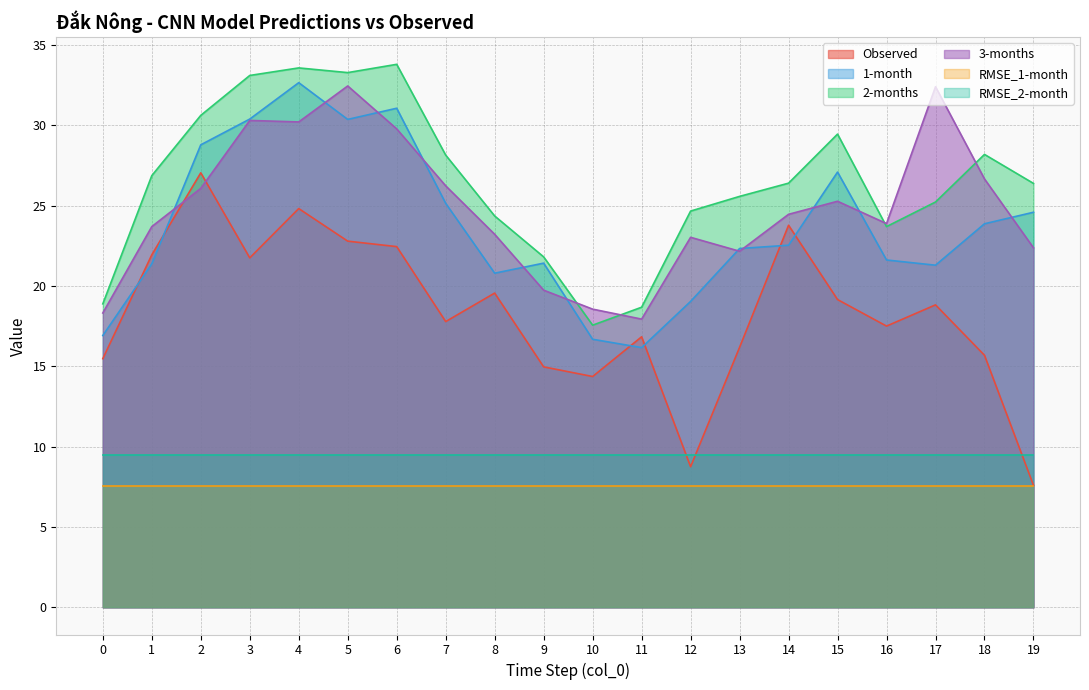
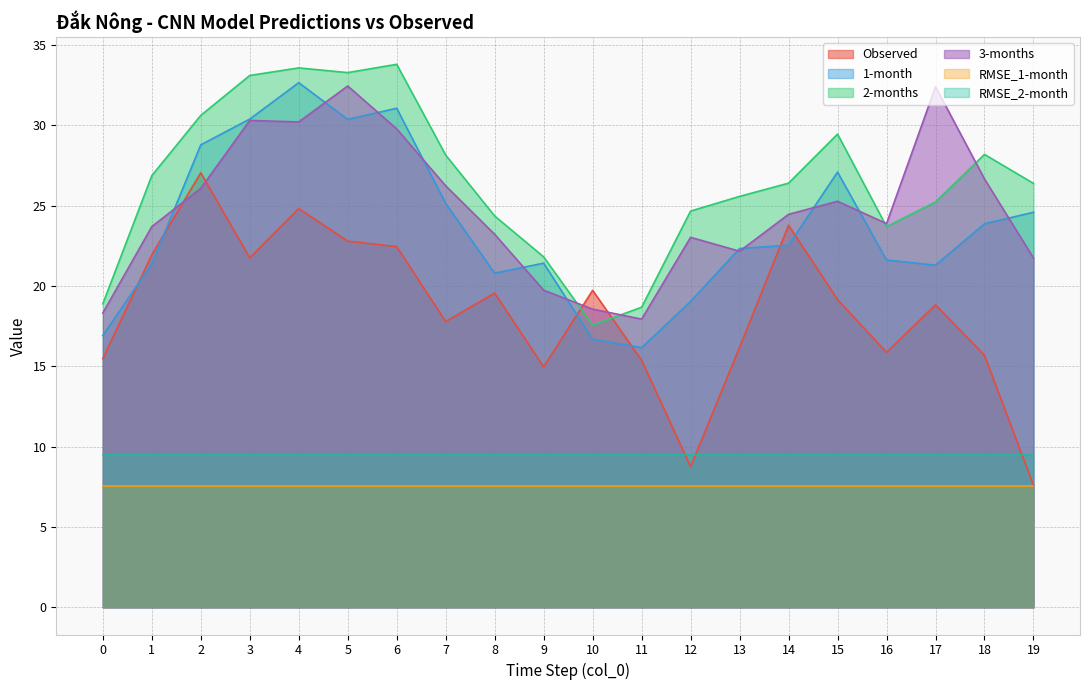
Observed, 10: 14.4 -> 19.7
Observed, 11: 16.8 -> 15.4
Observed, 16: 17.5 -> 15.9
3-months, 19: 22.4 -> 21.7
